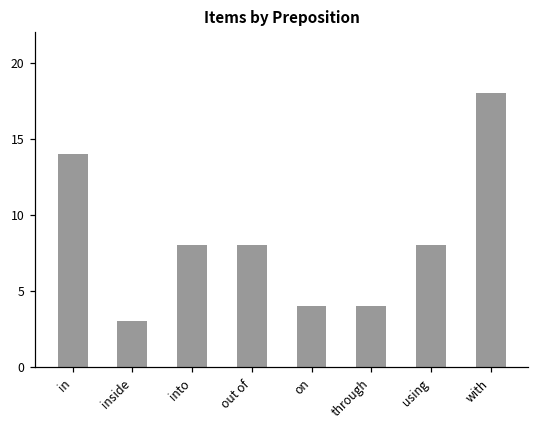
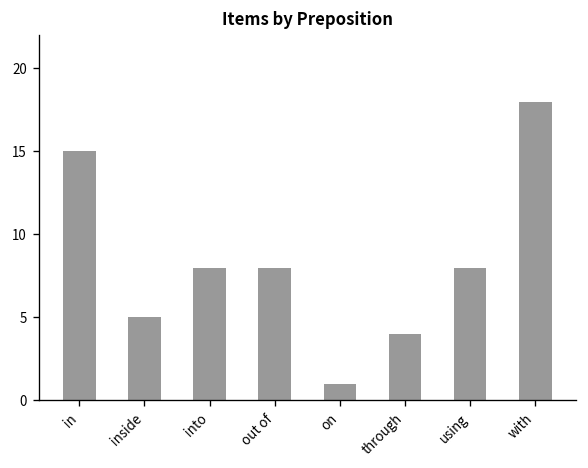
in: 14 -> 15
inside: 3 -> 5
on: 4 -> 1
